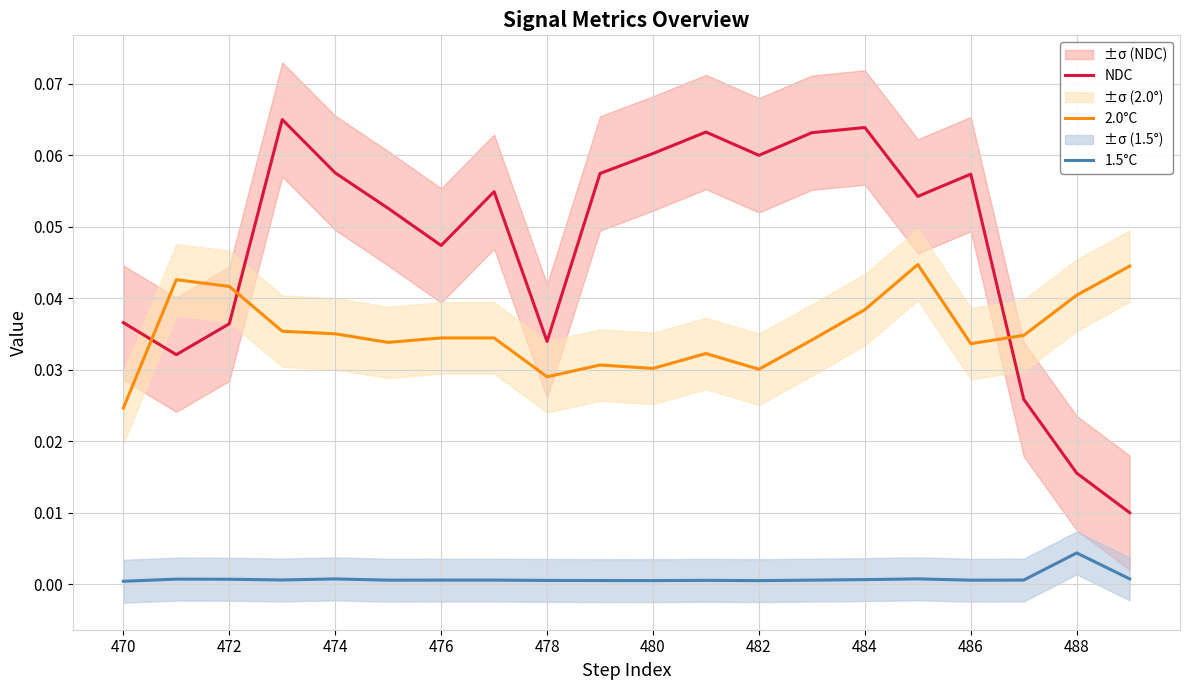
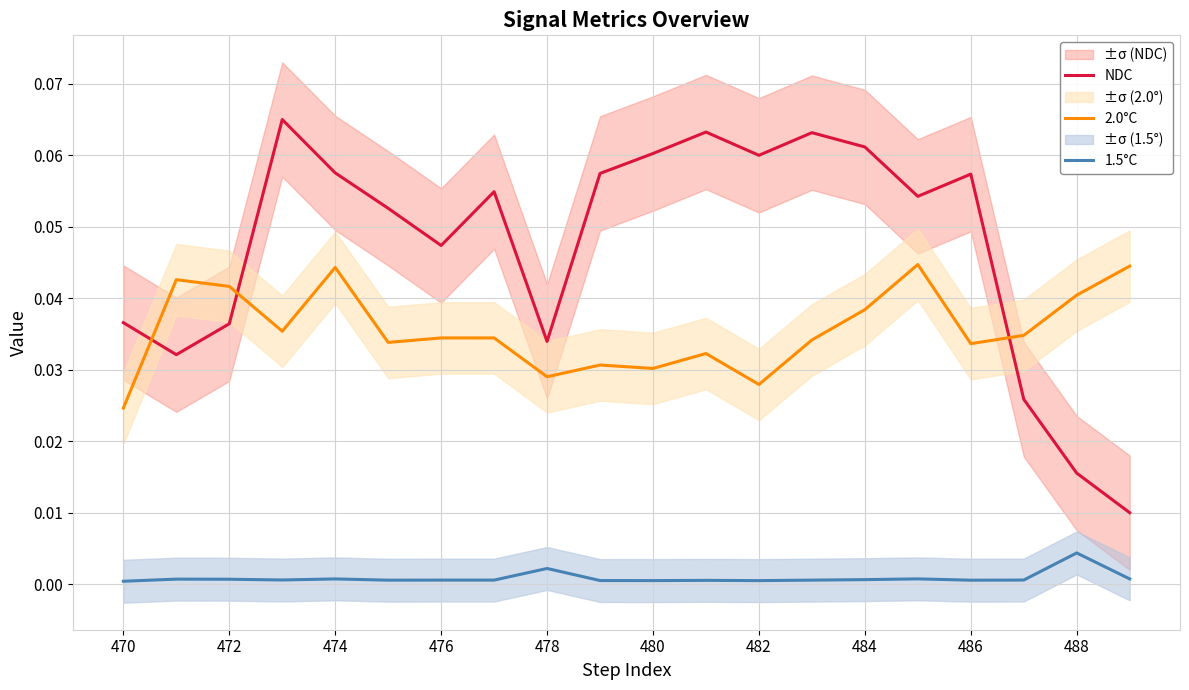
2.0°C, 474: 0.035 -> 0.044
1.5°C, 478: 0.001 -> 0.002
2.0°C, 482: 0.030 -> 0.028
NDC, 484: 0.064 -> 0.061
